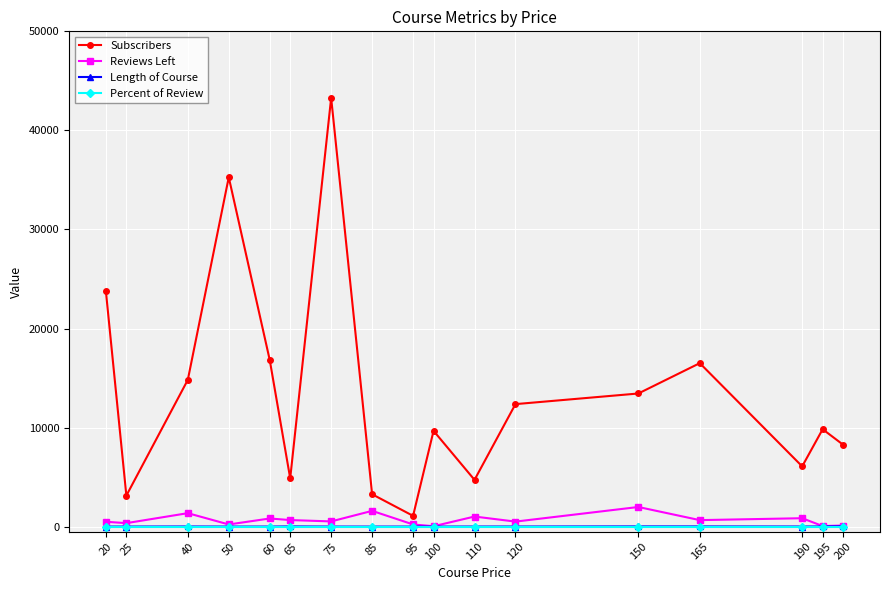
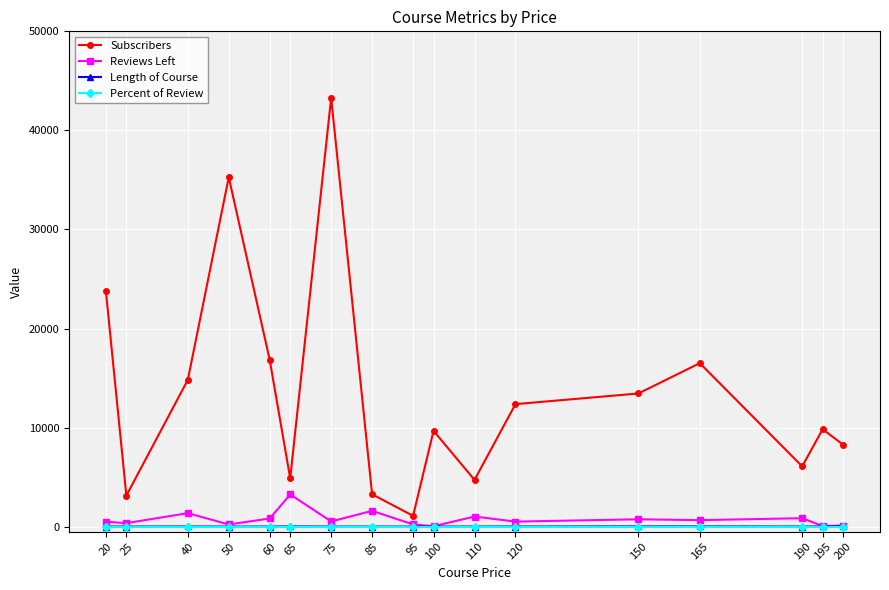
Reviews Left, 65: 1000 -> 3000
Reviews Left, 150: 2000 -> 1000
